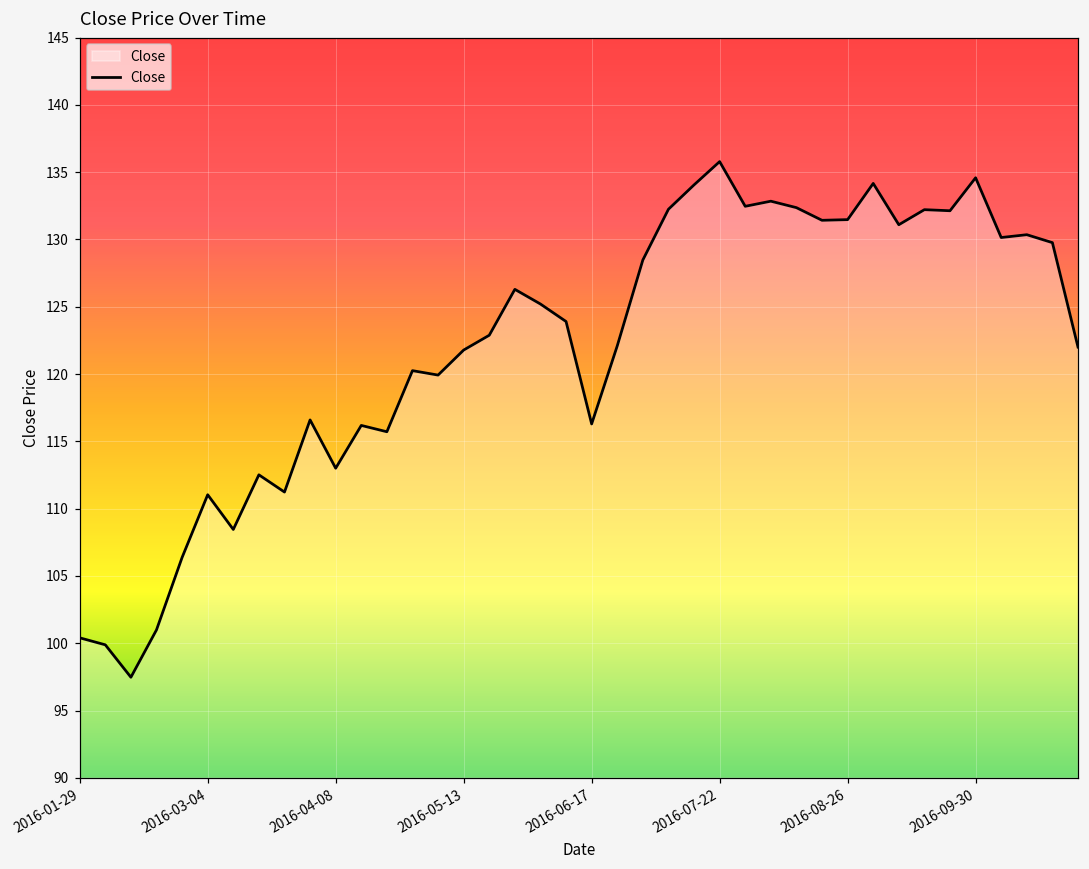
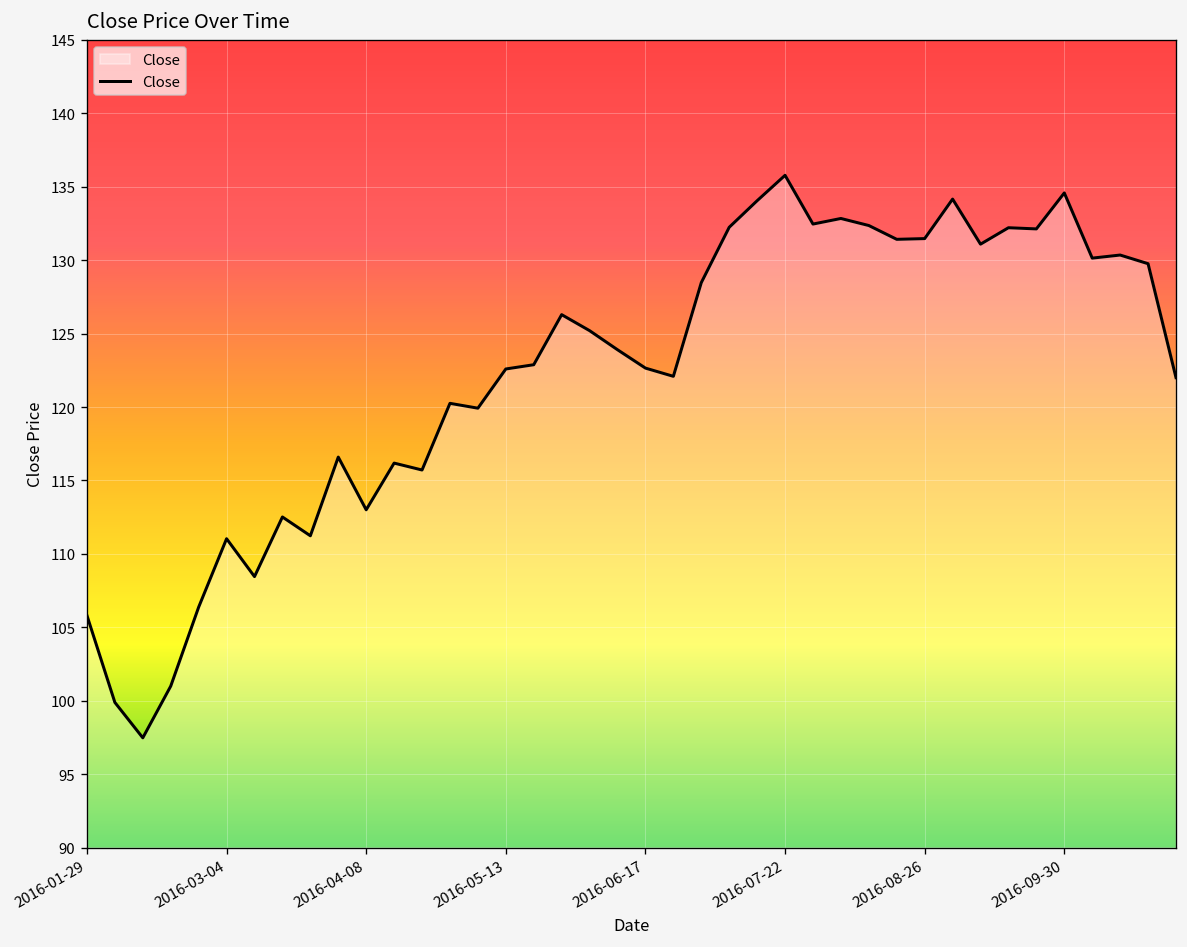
2016-01-29: 100.4 -> 105.8
2016-05-13: 121.8 -> 122.6
2016-06-17: 116.3 -> 122.7
